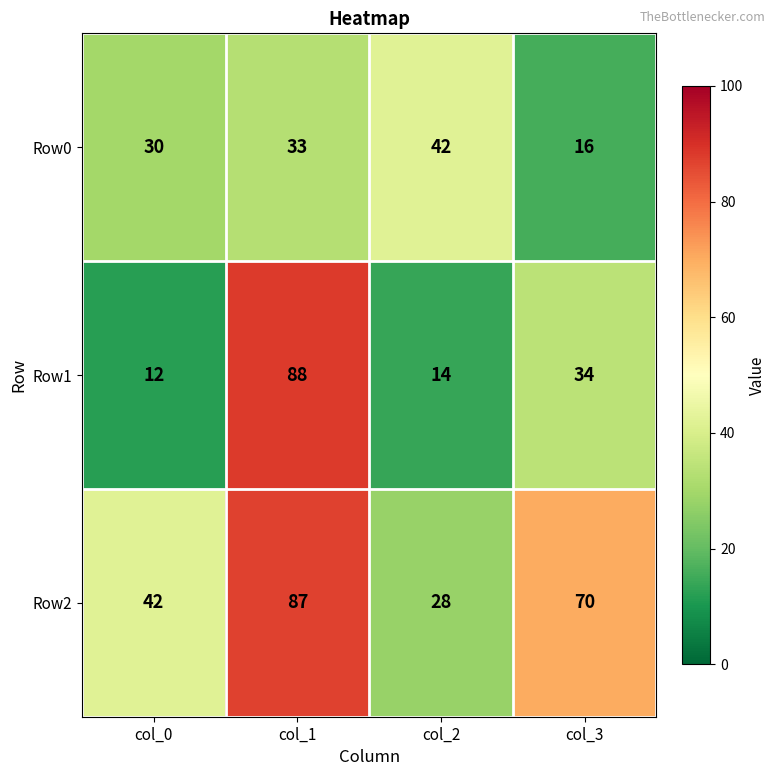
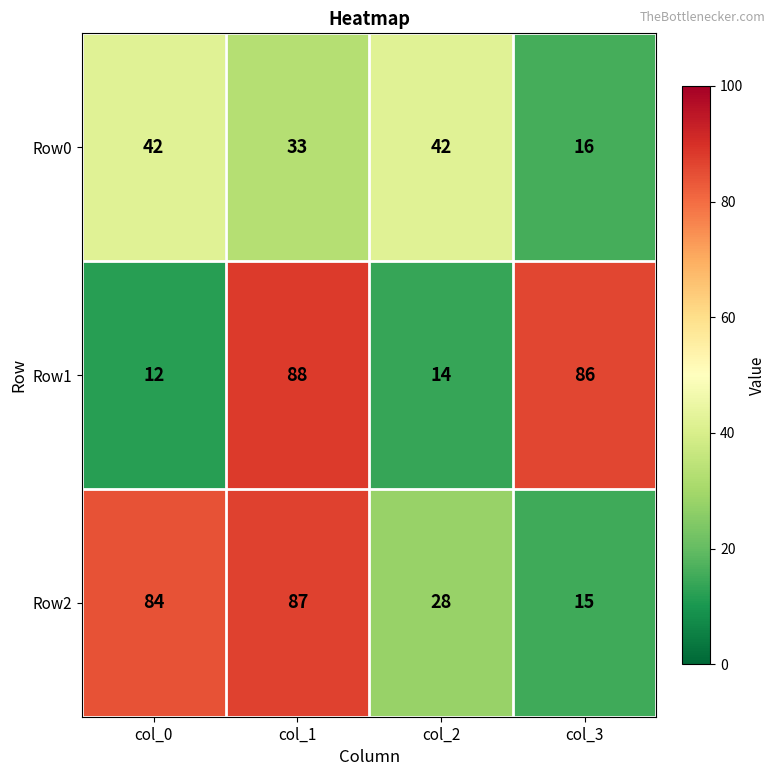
Row0, col_0: 30 -> 42
Row1, col_3: 34 -> 86
Row2, col_0: 42 -> 84
Row2, col_3: 70 -> 15
